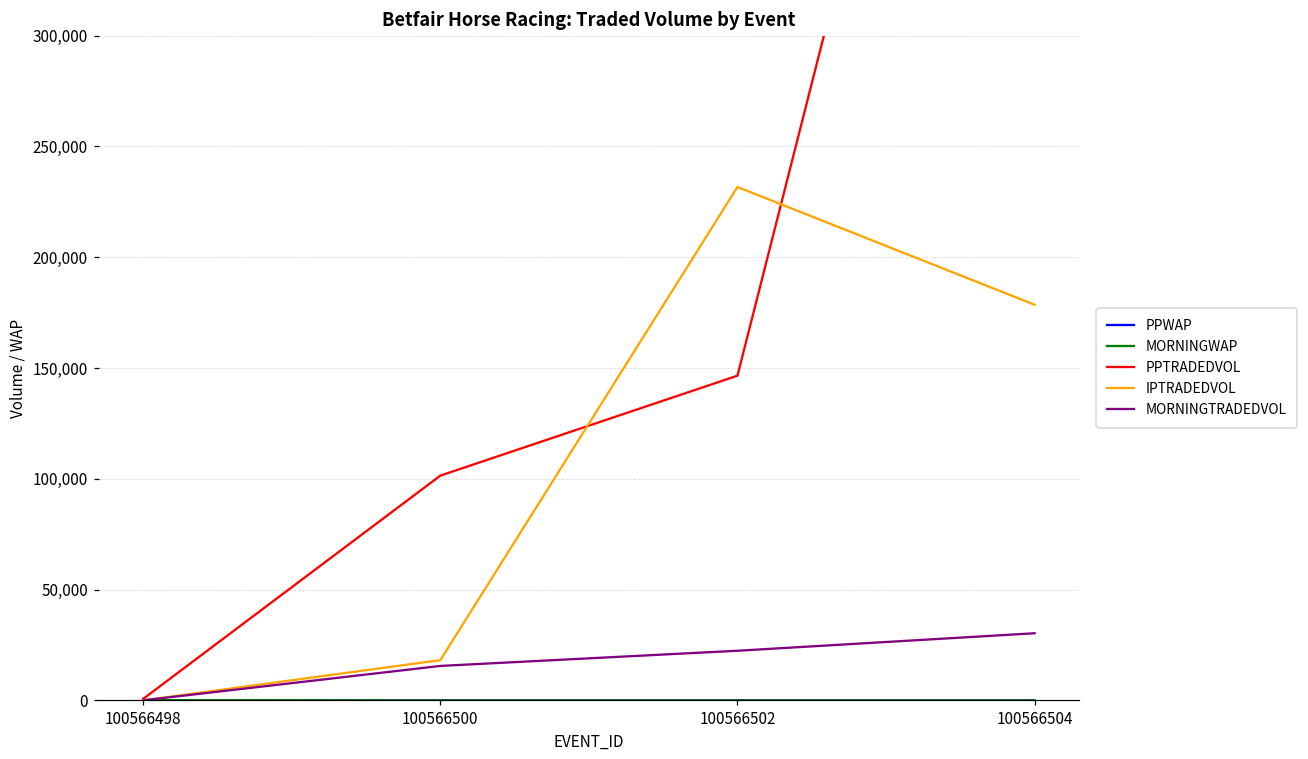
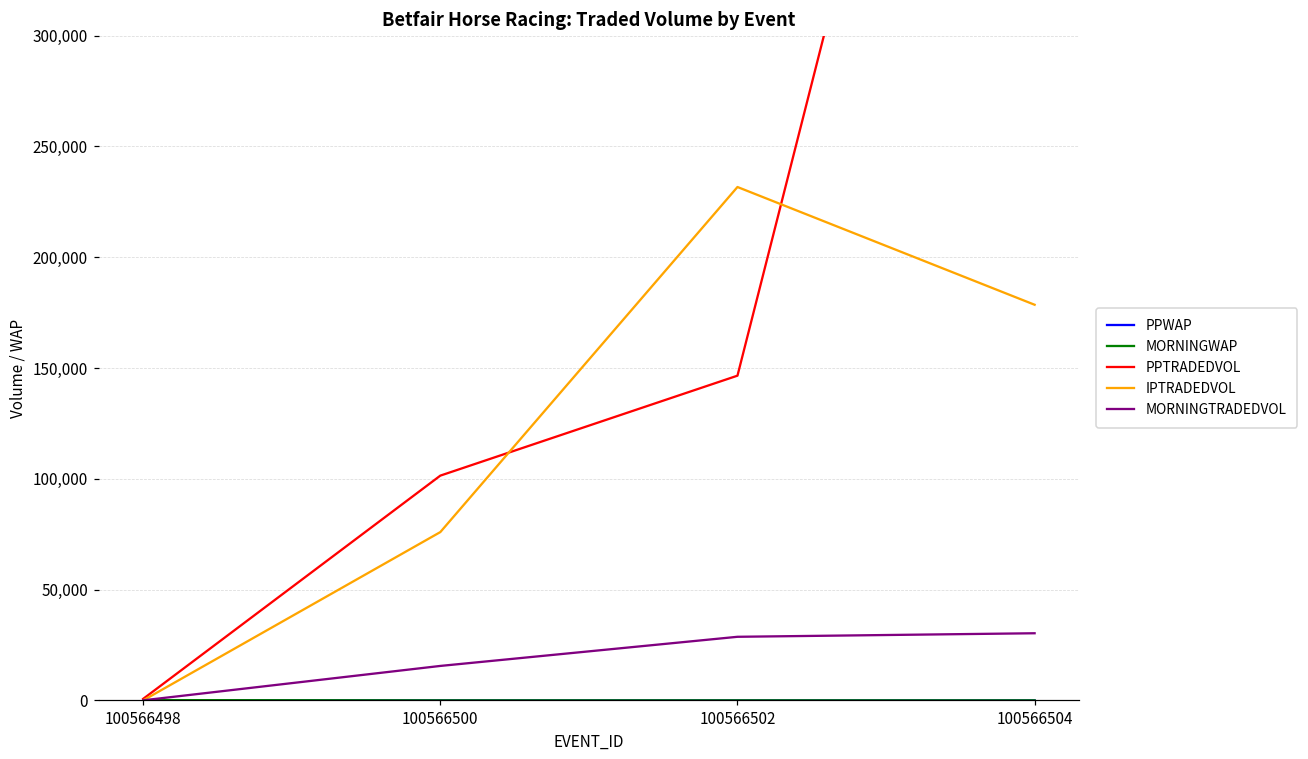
IPTRADEDVOL, 100566500: 18,000 -> 76,000
MORNINGTRADEDVOL, 100566502: 22,000 -> 29,000
